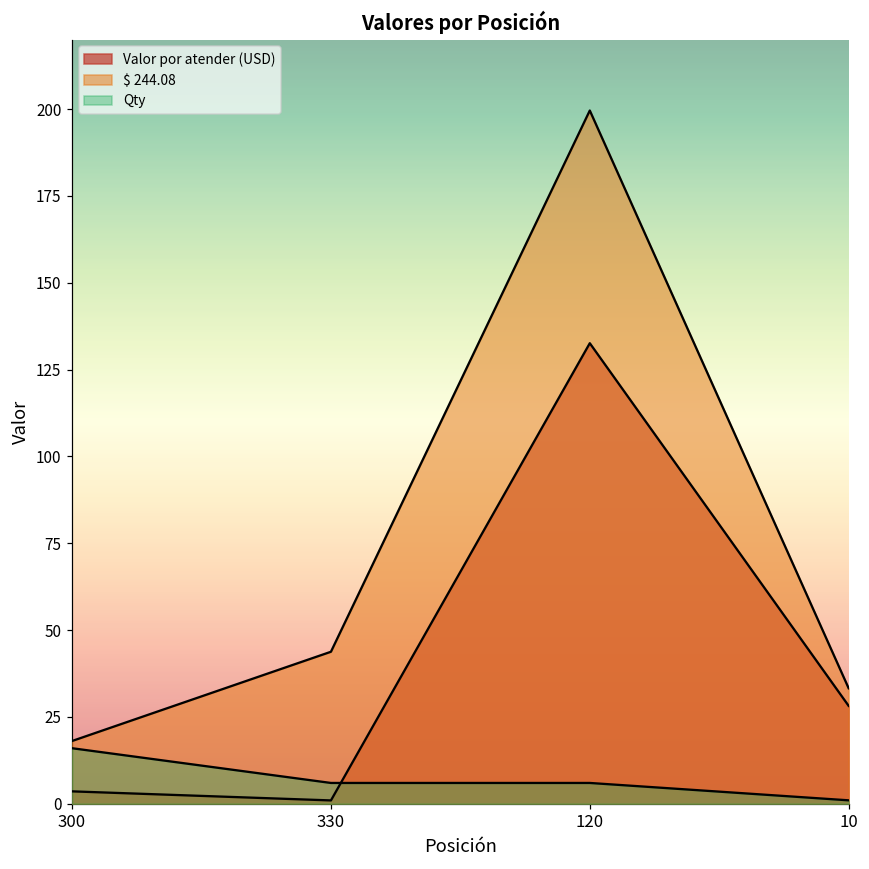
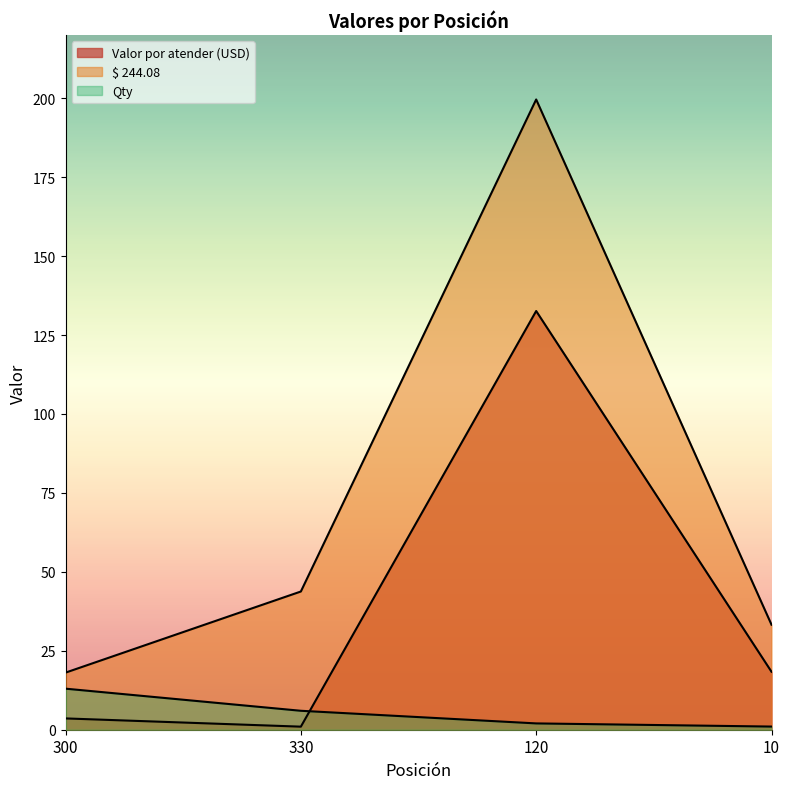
Qty, 300: 16 -> 13
Qty, 120: 6 -> 2
Valor por atender (USD), 10: 28 -> 18
